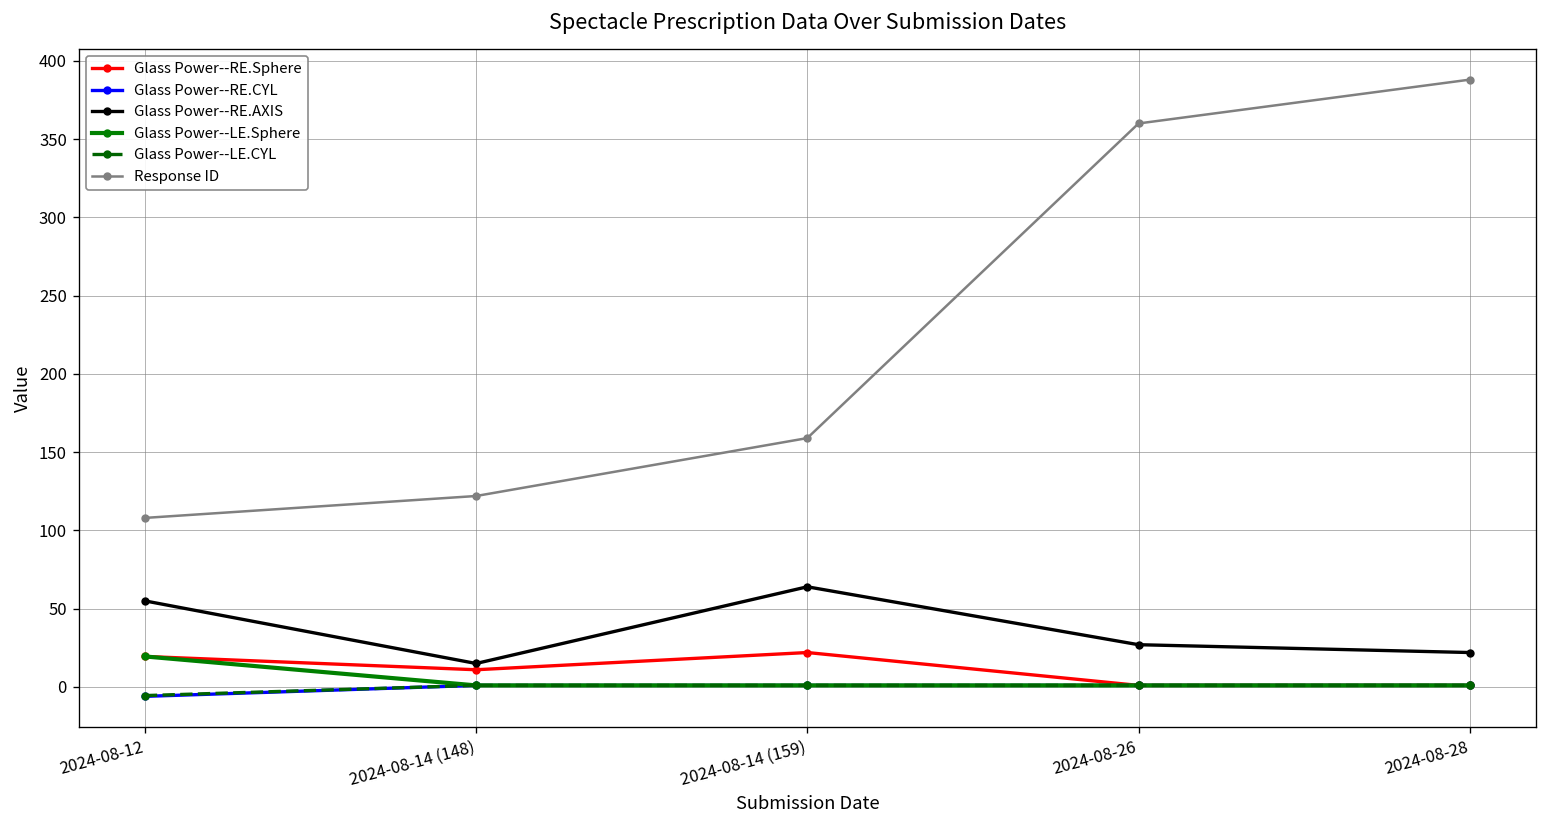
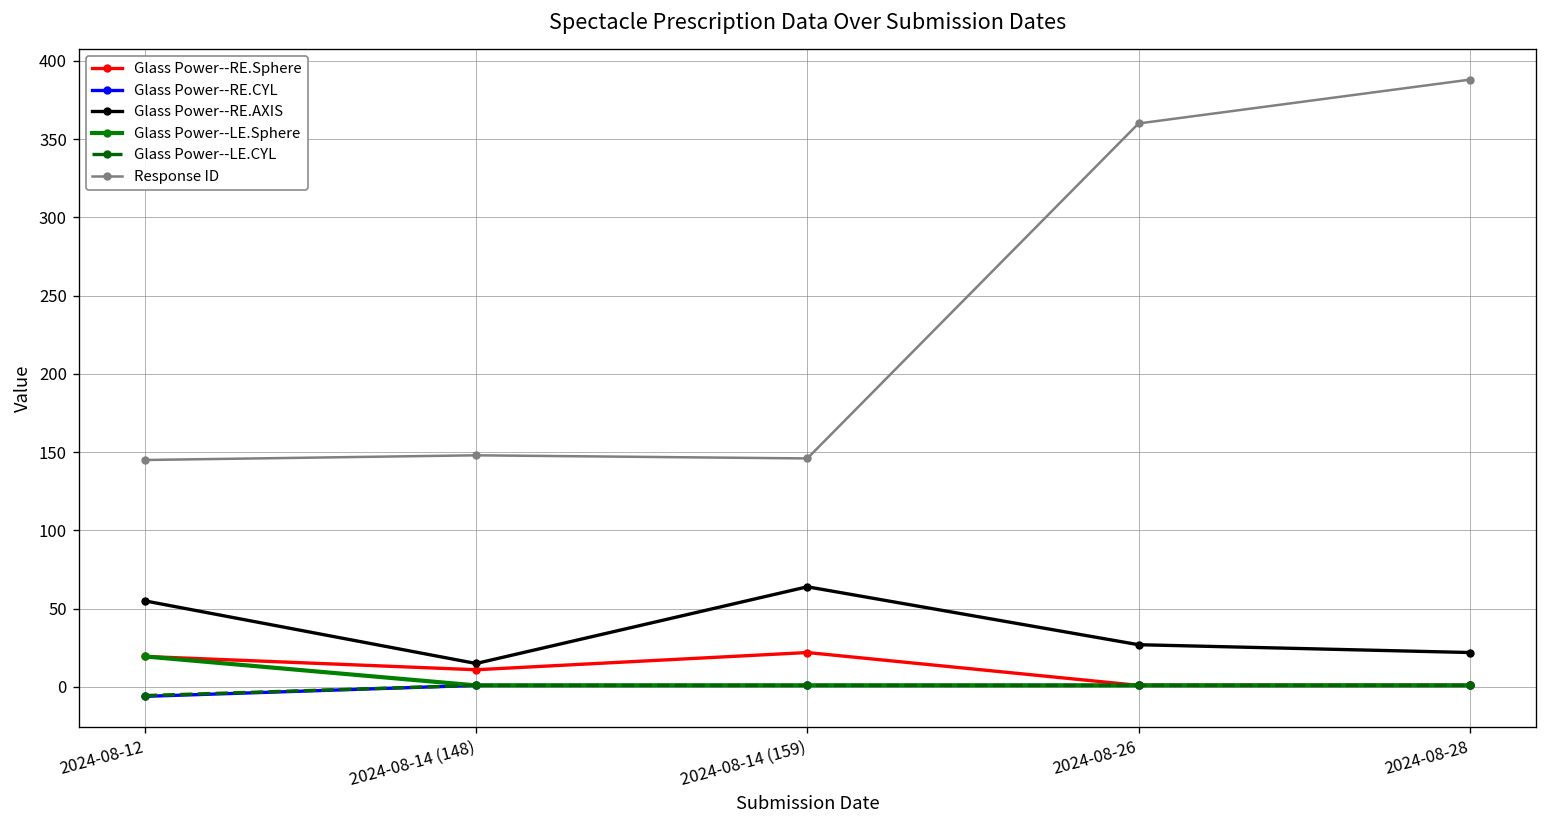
Response ID, 2024-08-12: 108 -> 145
Response ID, 2024-08-14 (148): 122 -> 148
Response ID, 2024-08-14 (159): 159 -> 146
